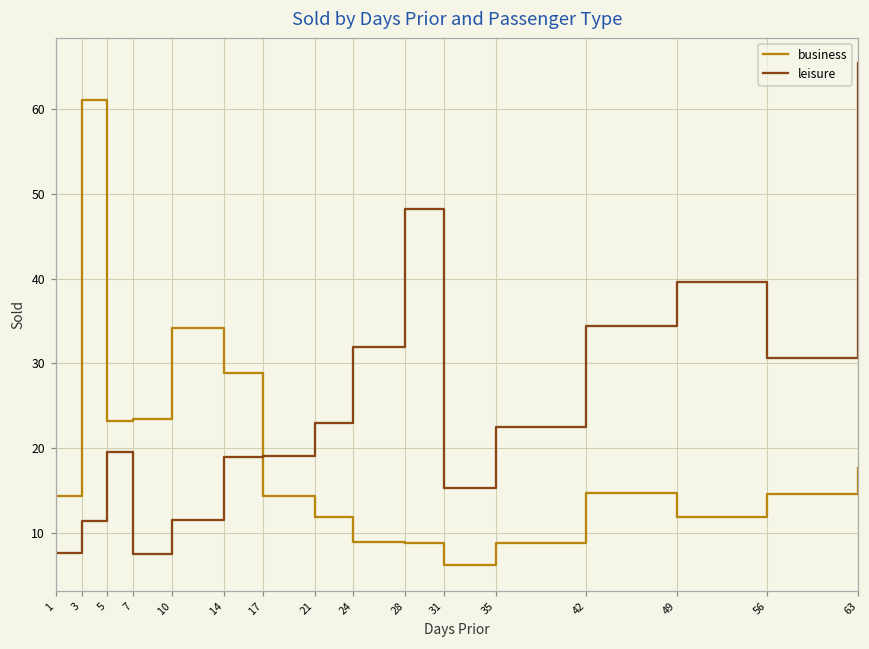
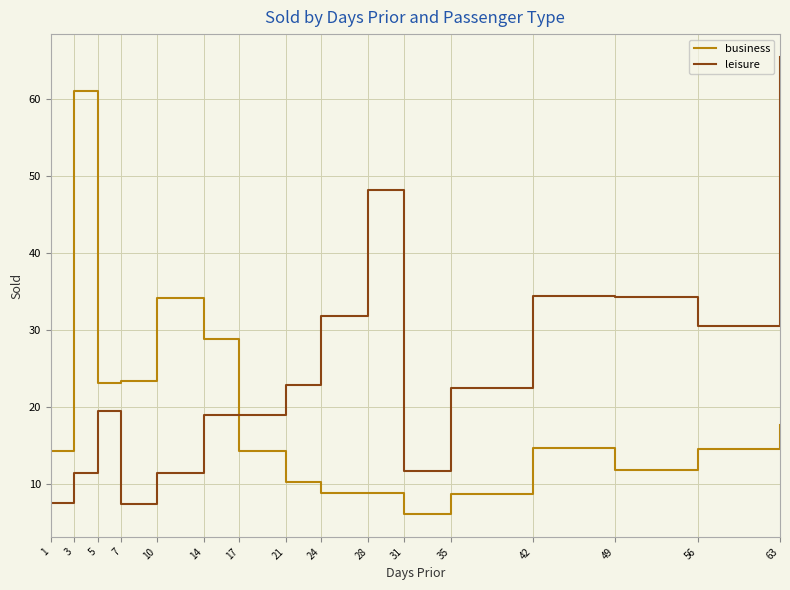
business, 21: 12 -> 10
leisure, 31: 15 -> 12
leisure, 49: 40 -> 34
